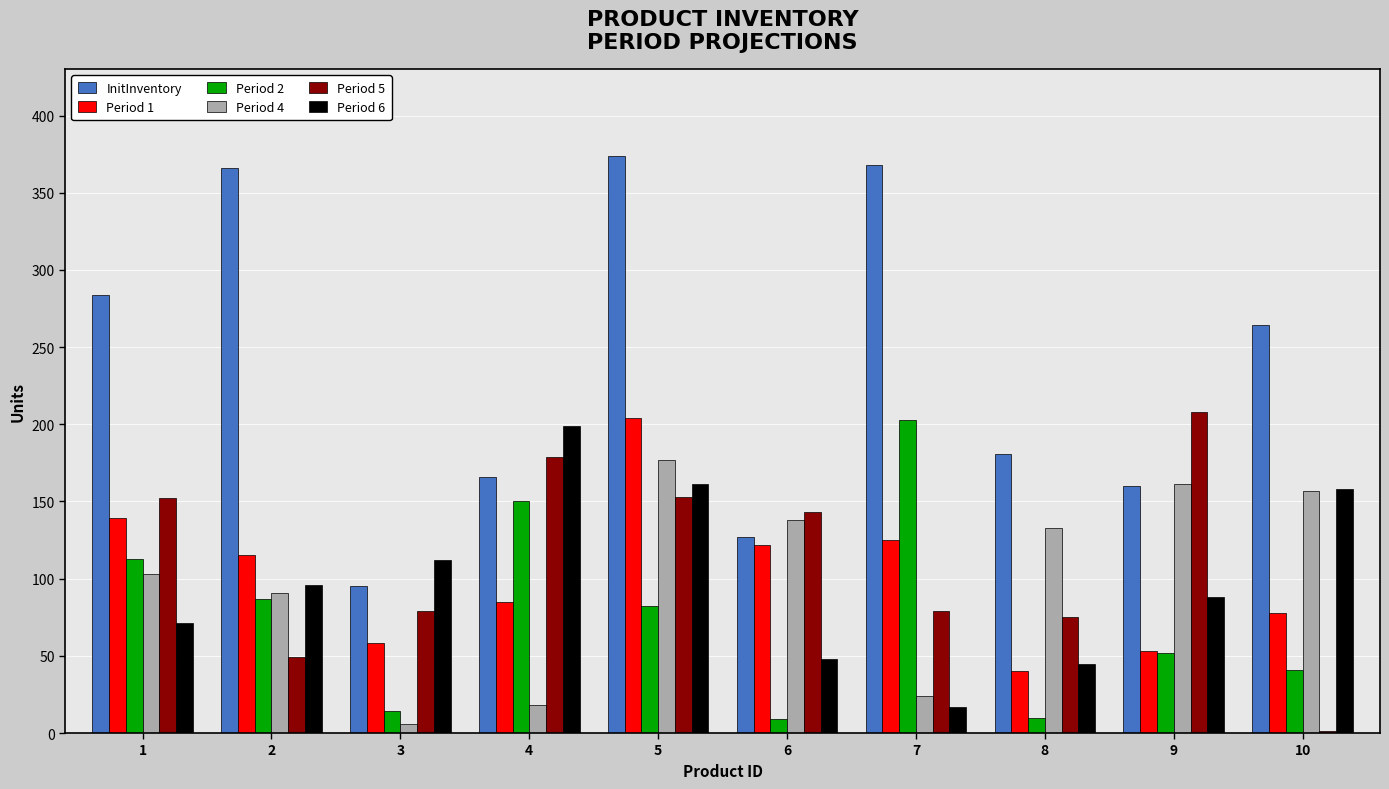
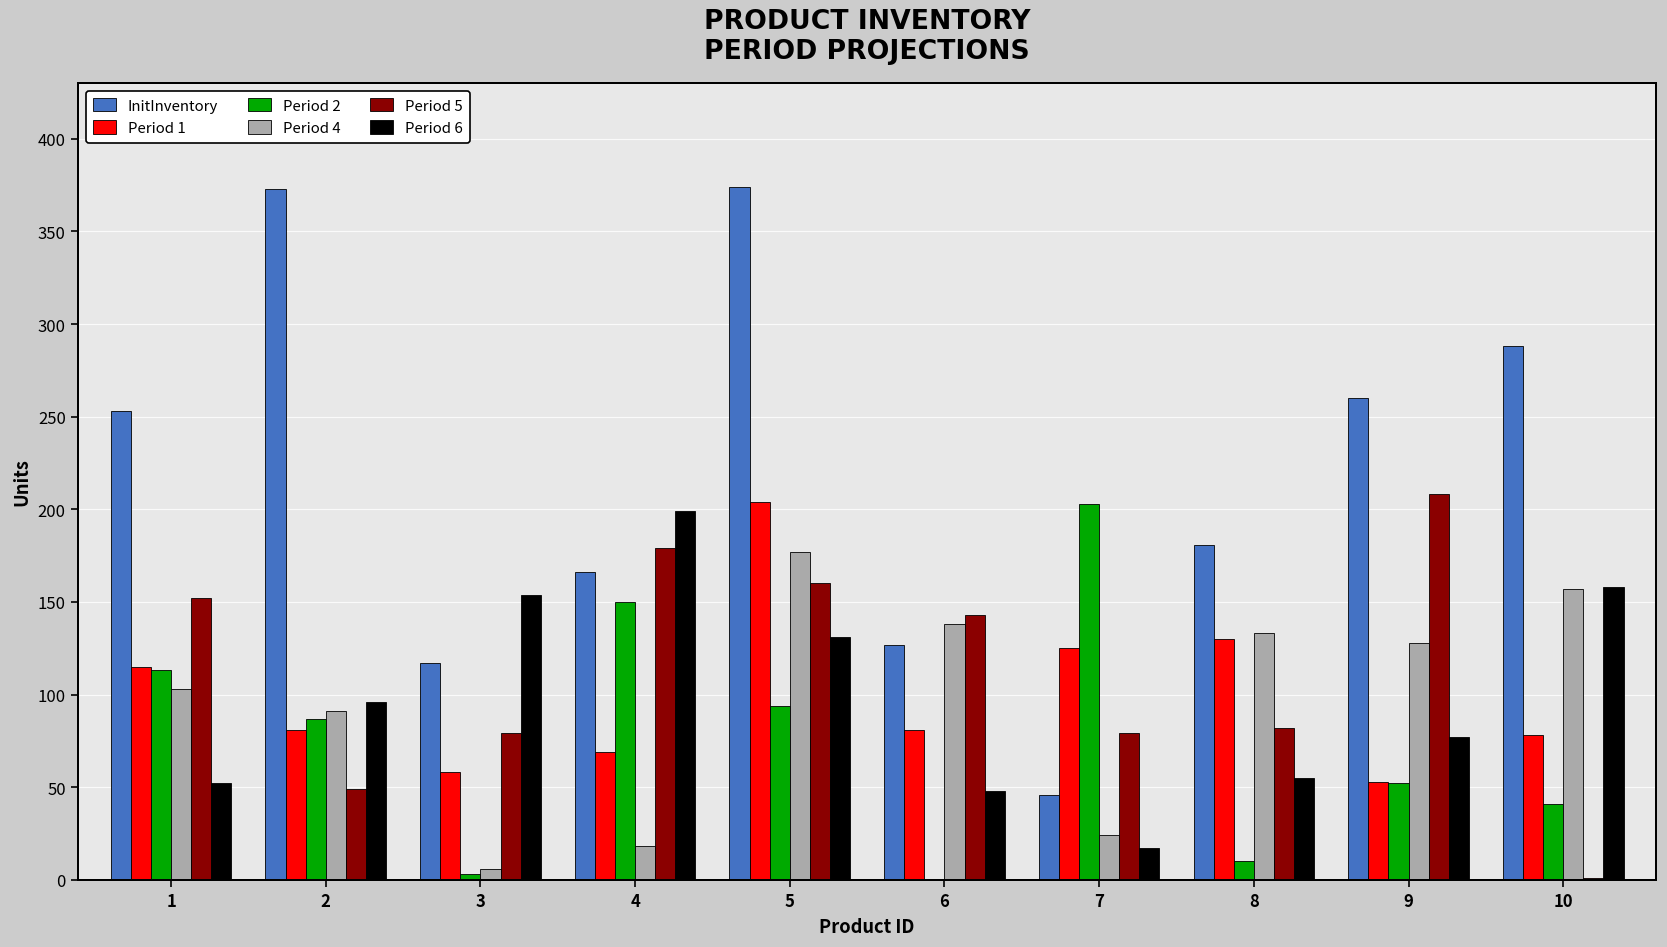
InitInventory, 1: 284 -> 253
Period 1, 1: 139 -> 115
Period 6, 1: 71 -> 52
InitInventory, 2: 366 -> 373
Period 1, 2: 115 -> 81
InitInventory, 3: 95 -> 117
Period 2, 3: 14 -> 3
Period 6, 3: 112 -> 154
Period 1, 4: 85 -> 69
Period 2, 5: 82 -> 94
Period 5, 5: 153 -> 160
Period 6, 5: 161 -> 131
Period 1, 6: 122 -> 81
Period 2, 6: 9 -> 0
InitInventory, 7: 368 -> 46
Period 1, 8: 40 -> 130
Period 5, 8: 75 -> 82
Period 6, 8: 45 -> 55
InitInventory, 9: 160 -> 260
Period 4, 9: 161 -> 128
Period 6, 9: 88 -> 77
InitInventory, 10: 264 -> 288
